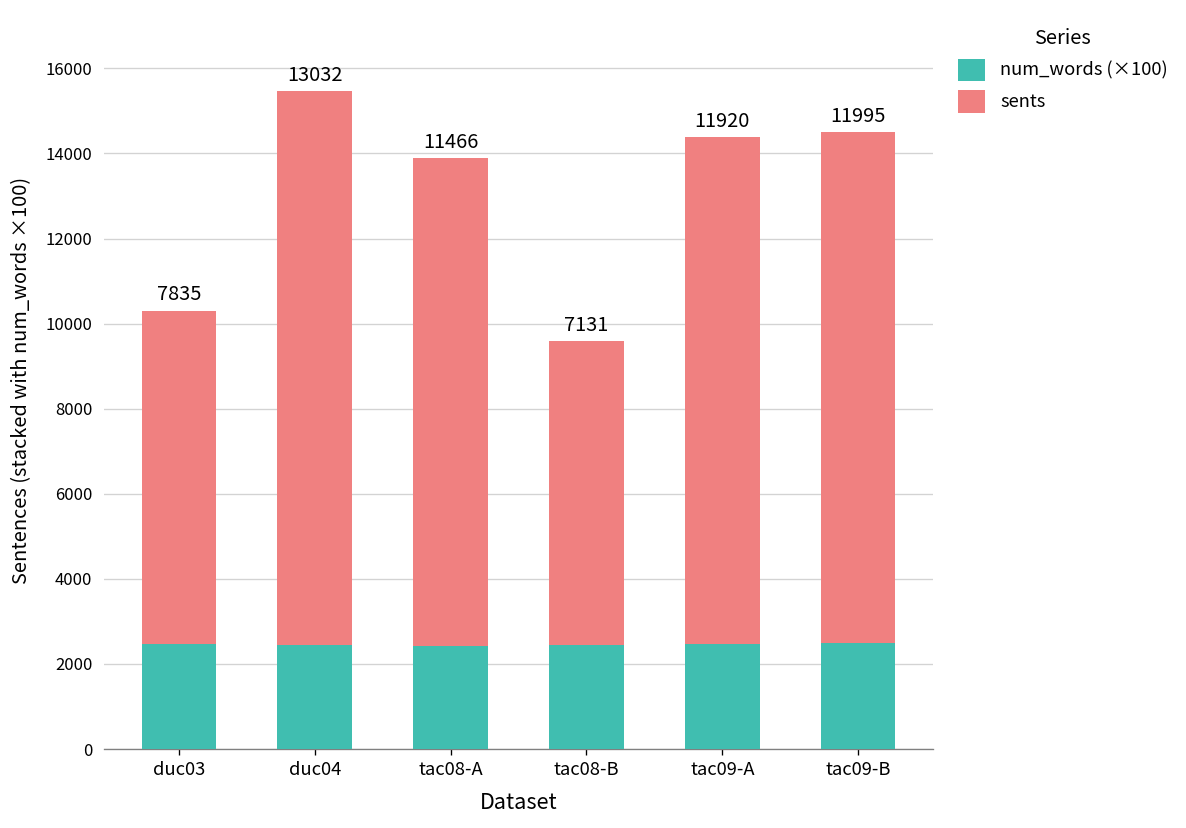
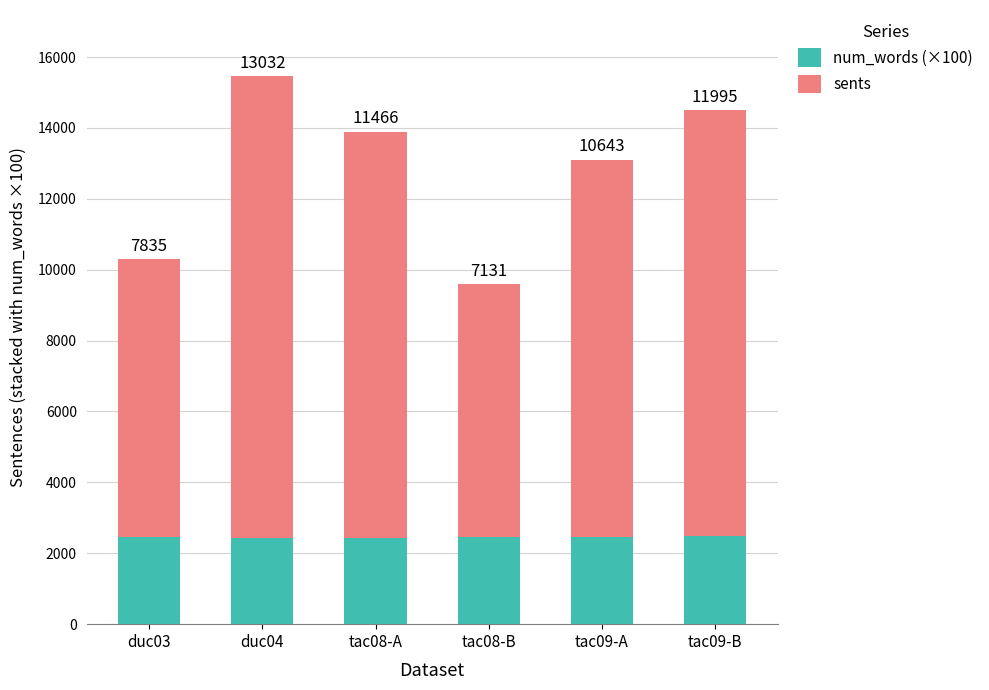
sents, tac09-A: 11920 -> 10643
